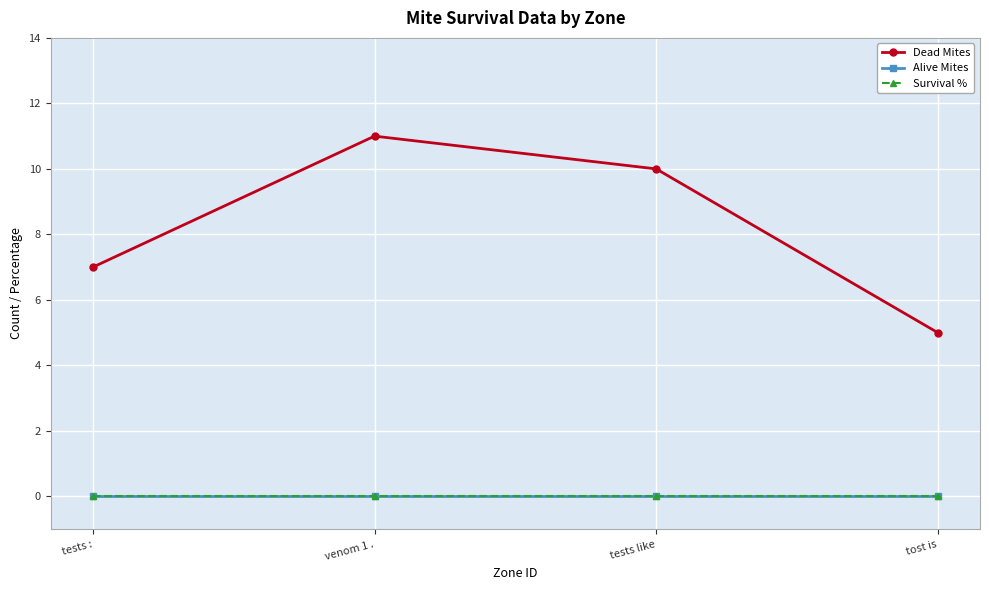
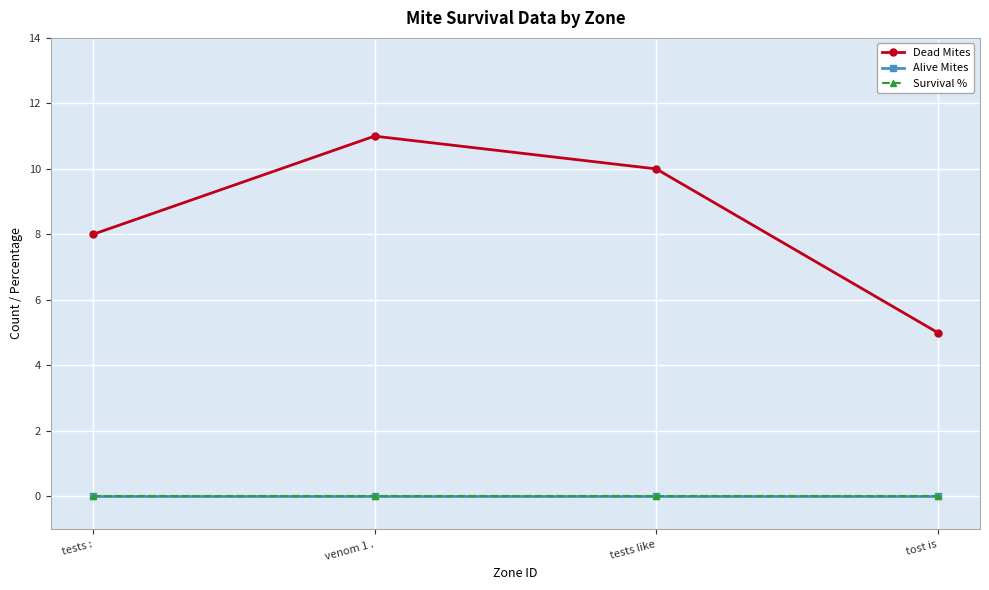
Dead Mites, tests :: 7 -> 8
